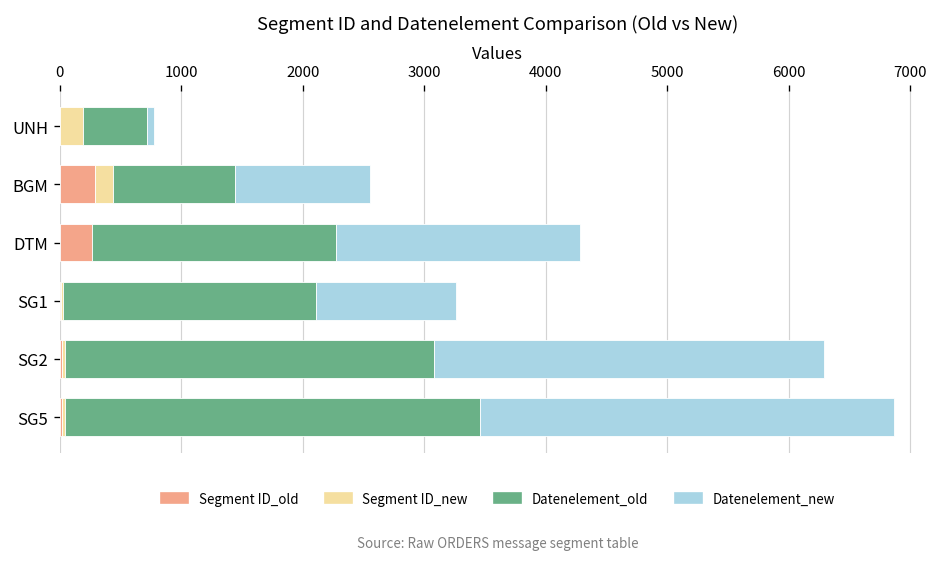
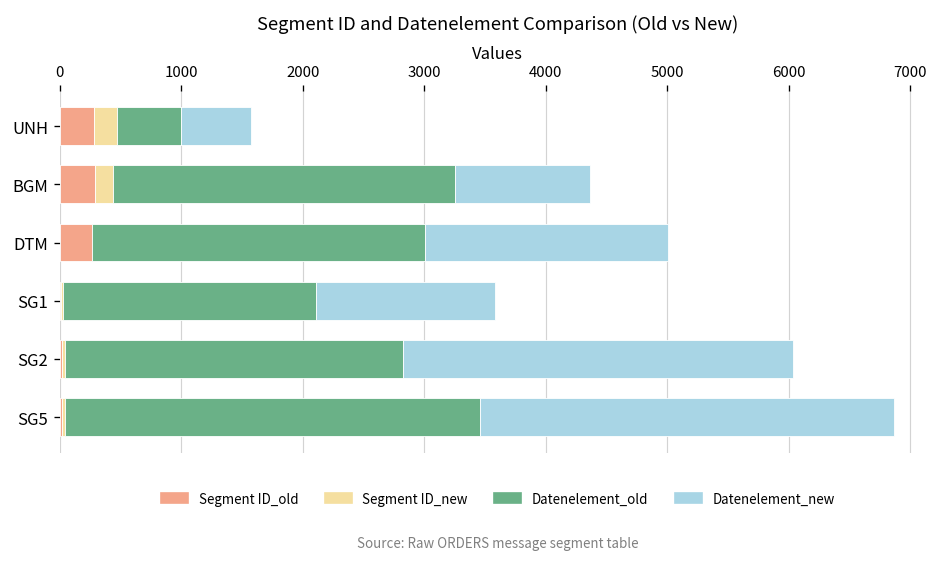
Segment ID_old, UNH: 0 -> 280
Datenelement_new, UNH: 60 -> 580
Datenelement_old, BGM: 1000 -> 2810
Datenelement_old, DTM: 2010 -> 2730
Datenelement_new, SG1: 1150 -> 1470
Datenelement_old, SG2: 3040 -> 2790
